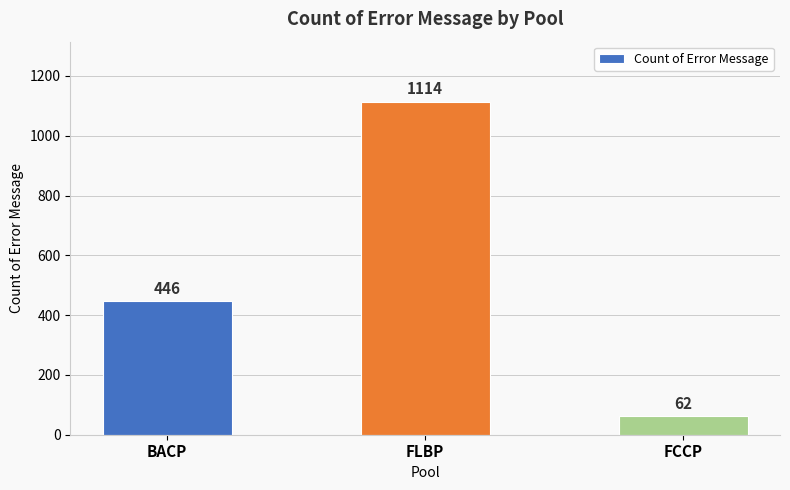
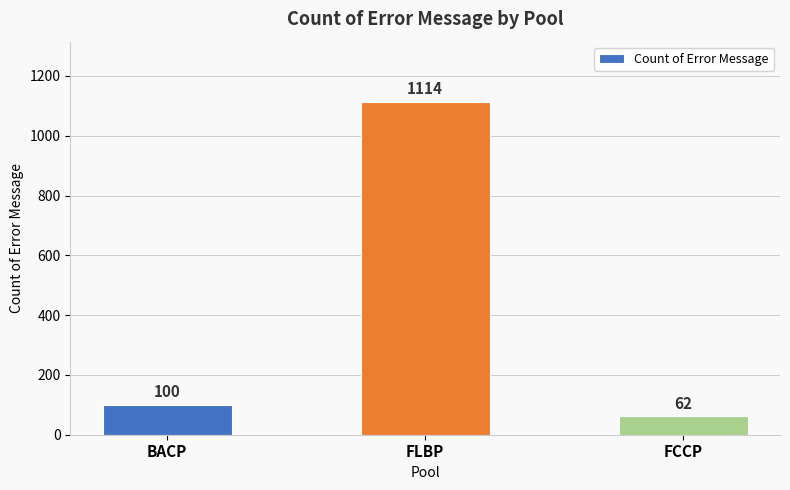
BACP: 446 -> 100
